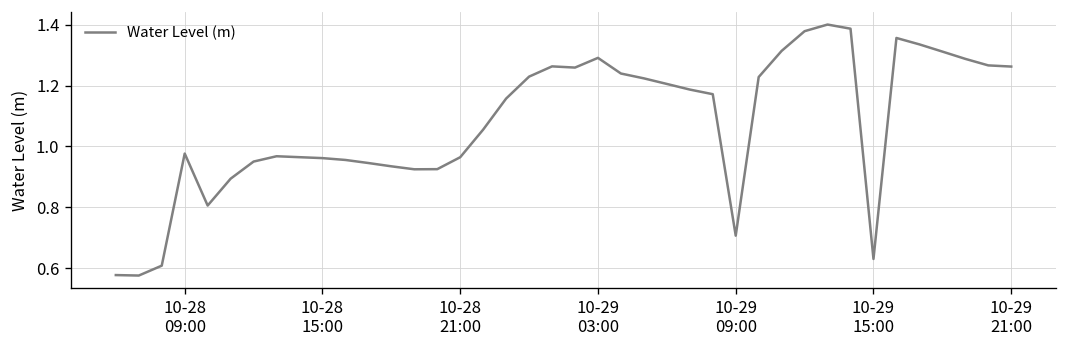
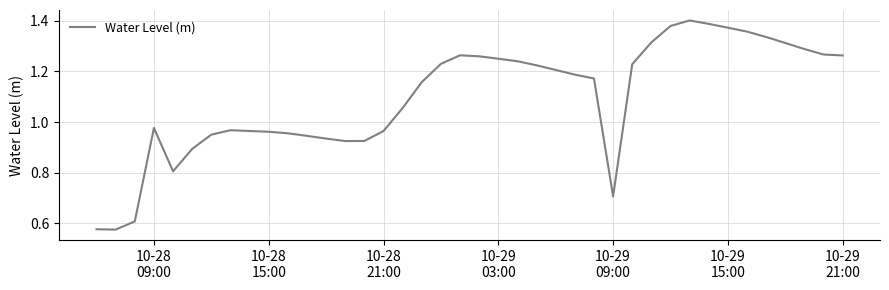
10-29 03:00: 1.29 -> 1.25
10-29 15:00: 0.63 -> 1.37
